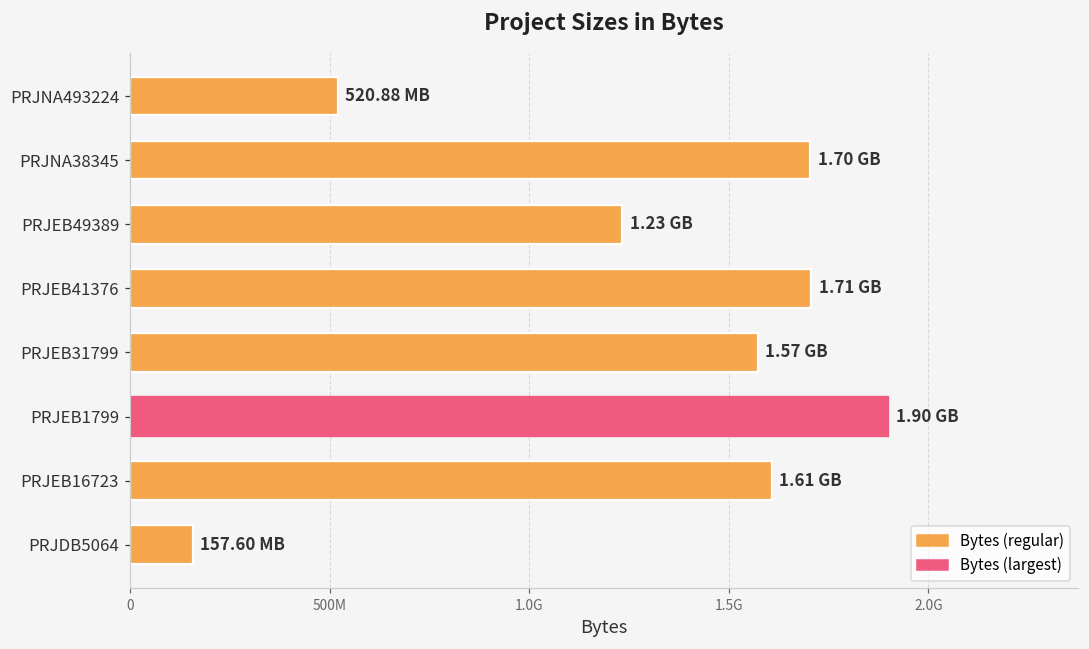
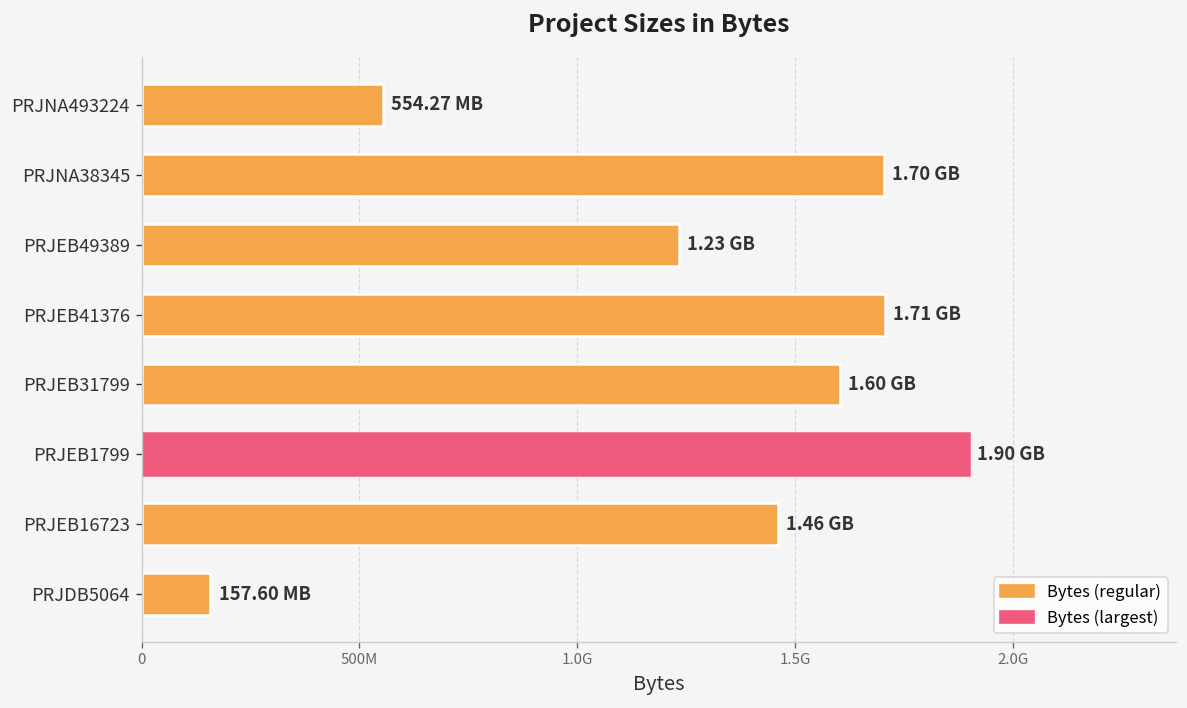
PRJNA493224: 520.88 -> 554.27
PRJEB31799: 1.57 -> 1.60
PRJEB16723: 1.61 -> 1.46
